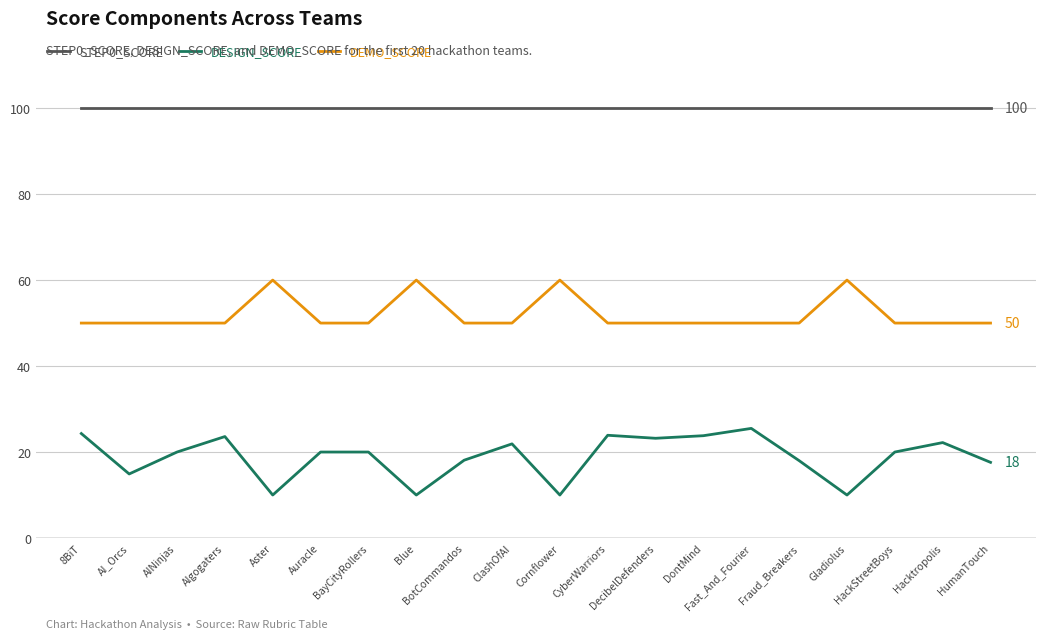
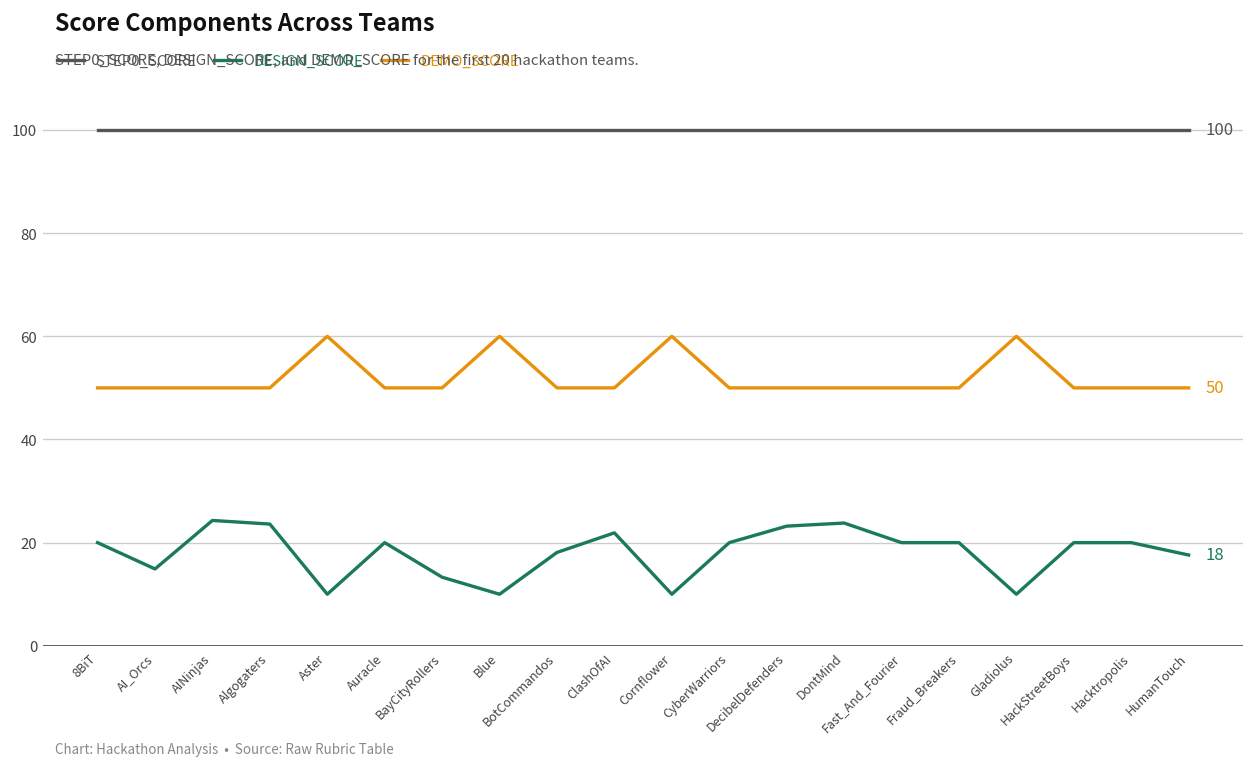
DESIGN_SCORE, 8BiT: 24 -> 20
DESIGN_SCORE, AINinjas: 20 -> 24
DESIGN_SCORE, BayCityRollers: 20 -> 13
DESIGN_SCORE, CyberWarriors: 24 -> 20
DESIGN_SCORE, Fast_And_Fourier: 26 -> 20
DESIGN_SCORE, Fraud_Breakers: 18 -> 20
DESIGN_SCORE, Hacktropolis: 22 -> 20
